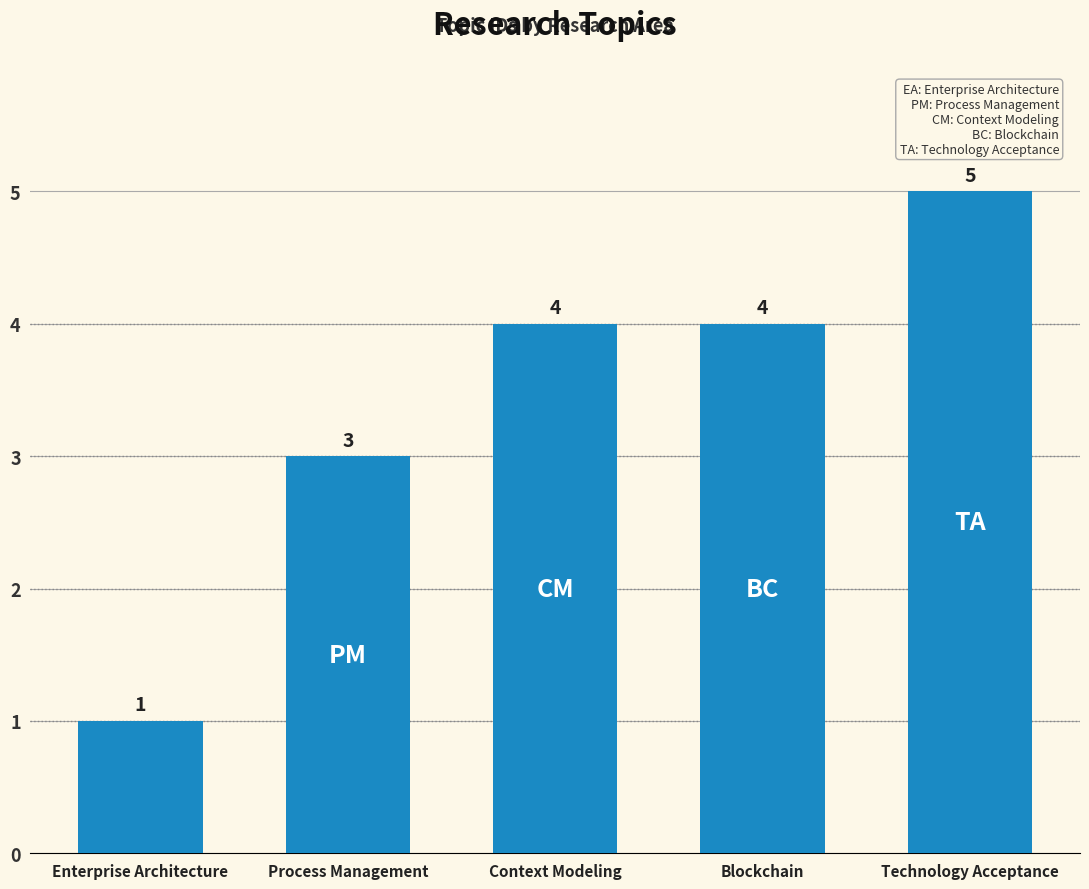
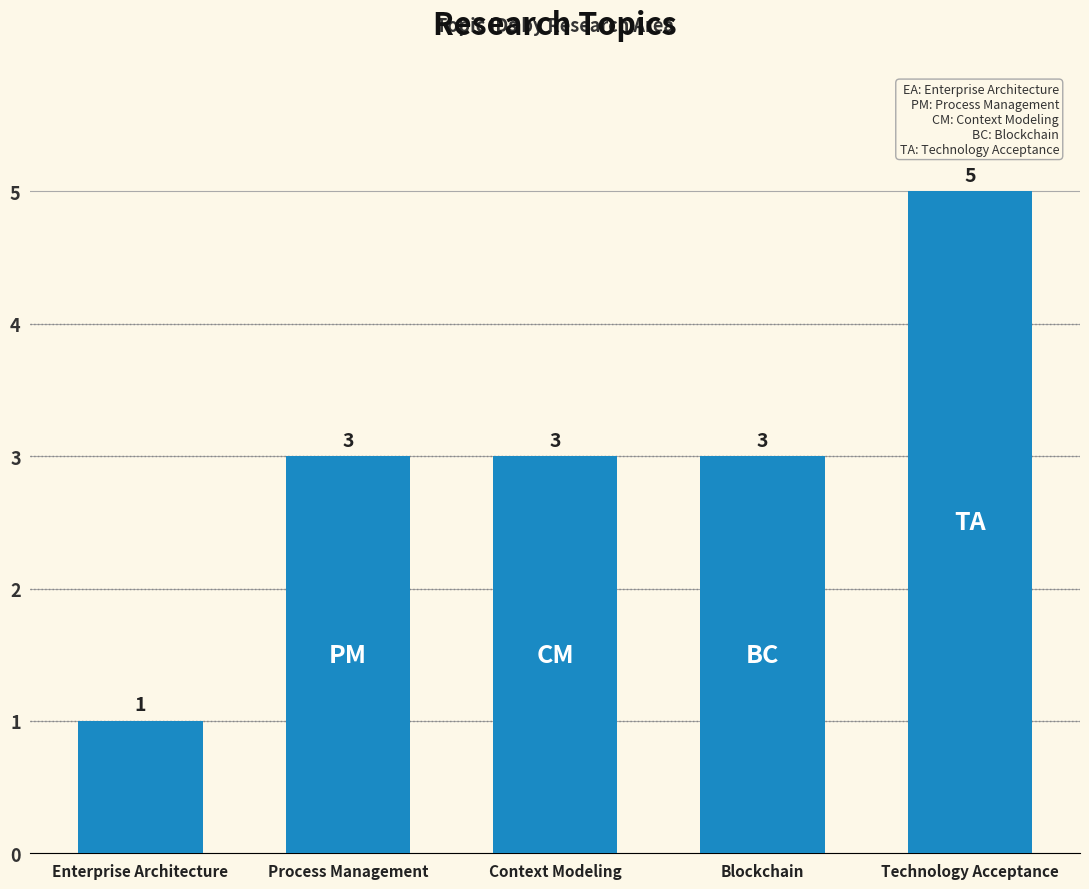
Context Modeling: 4 -> 3
Blockchain: 4 -> 3
